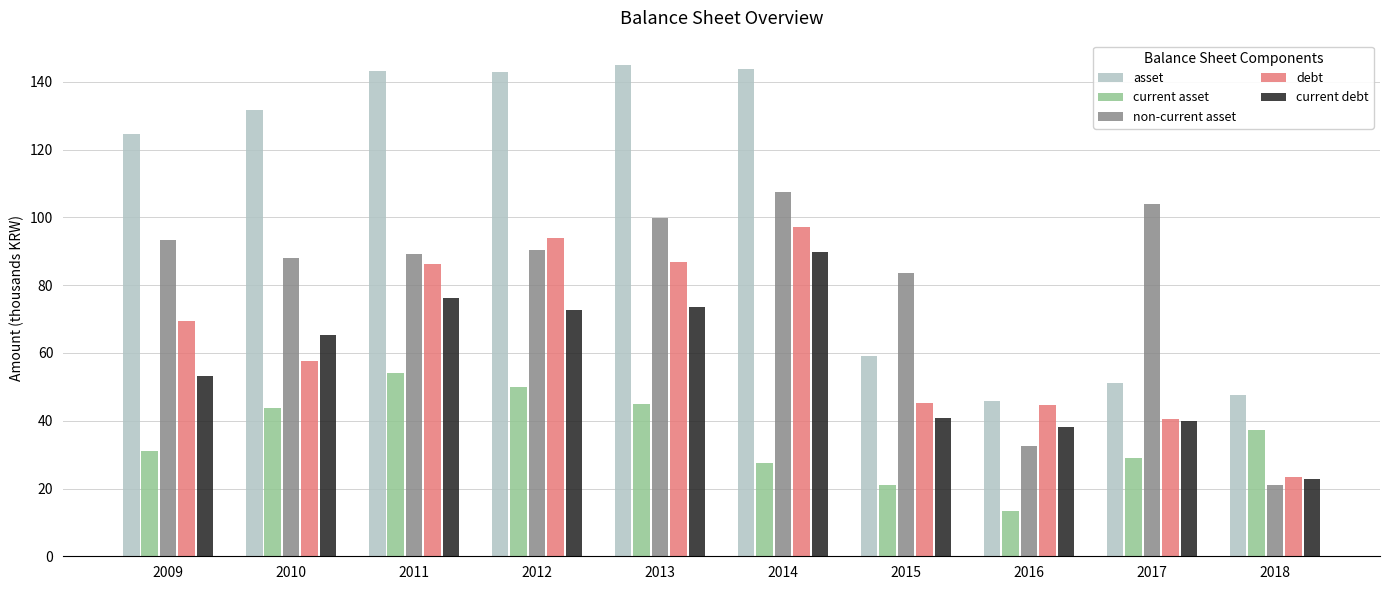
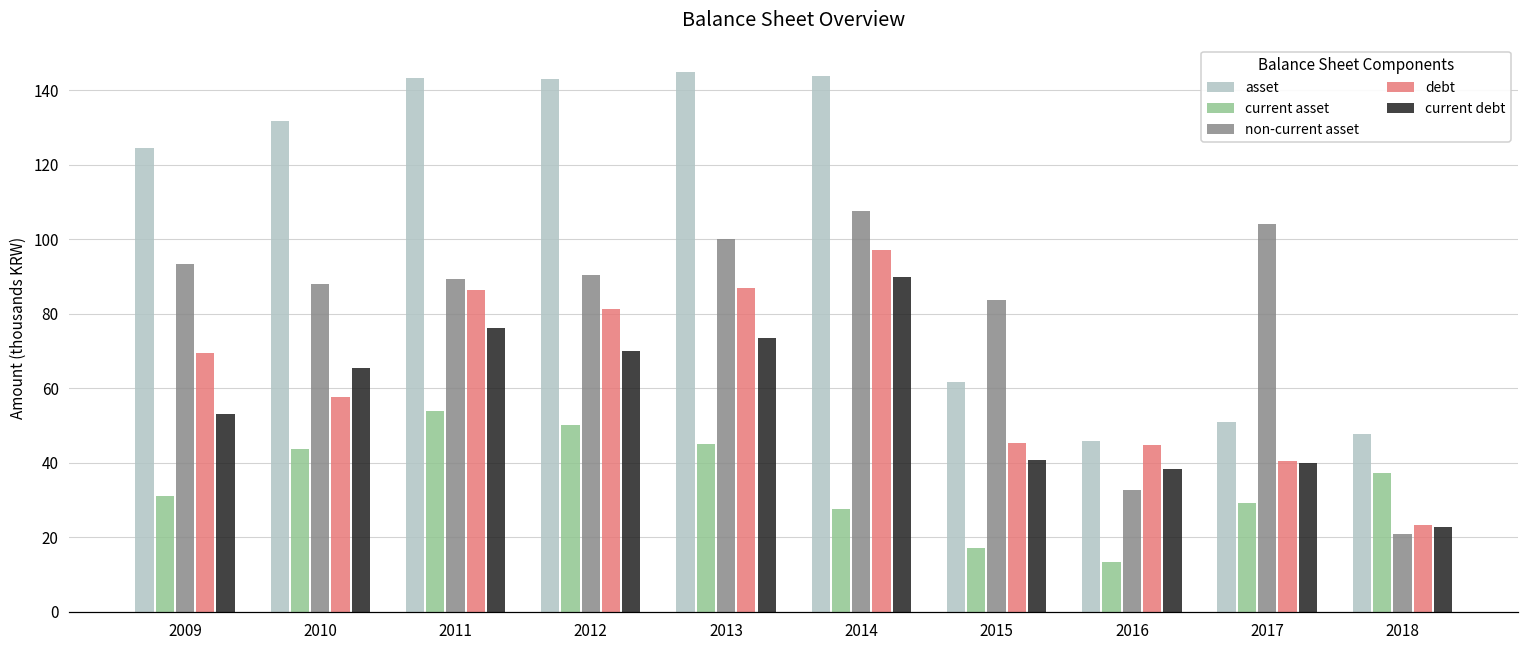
debt, 2012: 94 -> 81
current debt, 2012: 73 -> 70
asset, 2015: 59 -> 62
current asset, 2015: 21 -> 17
